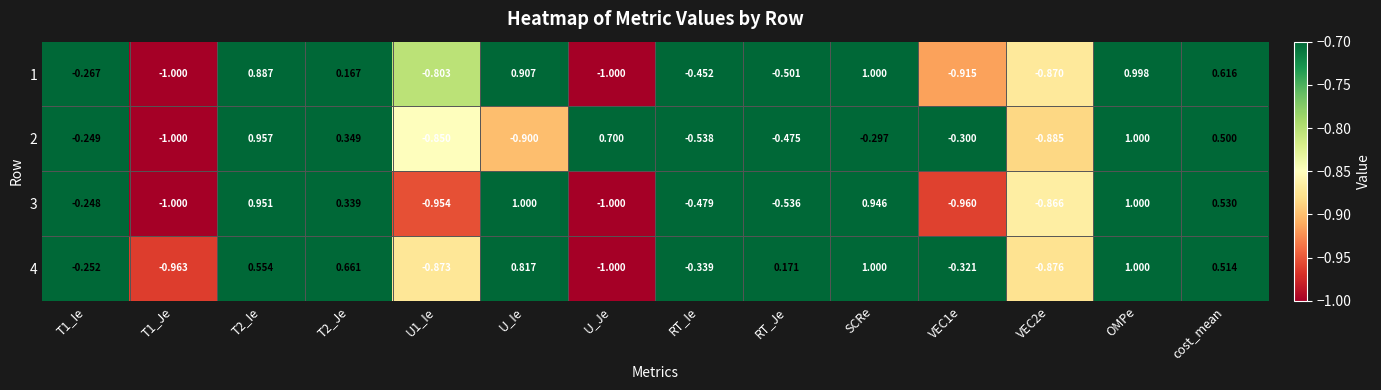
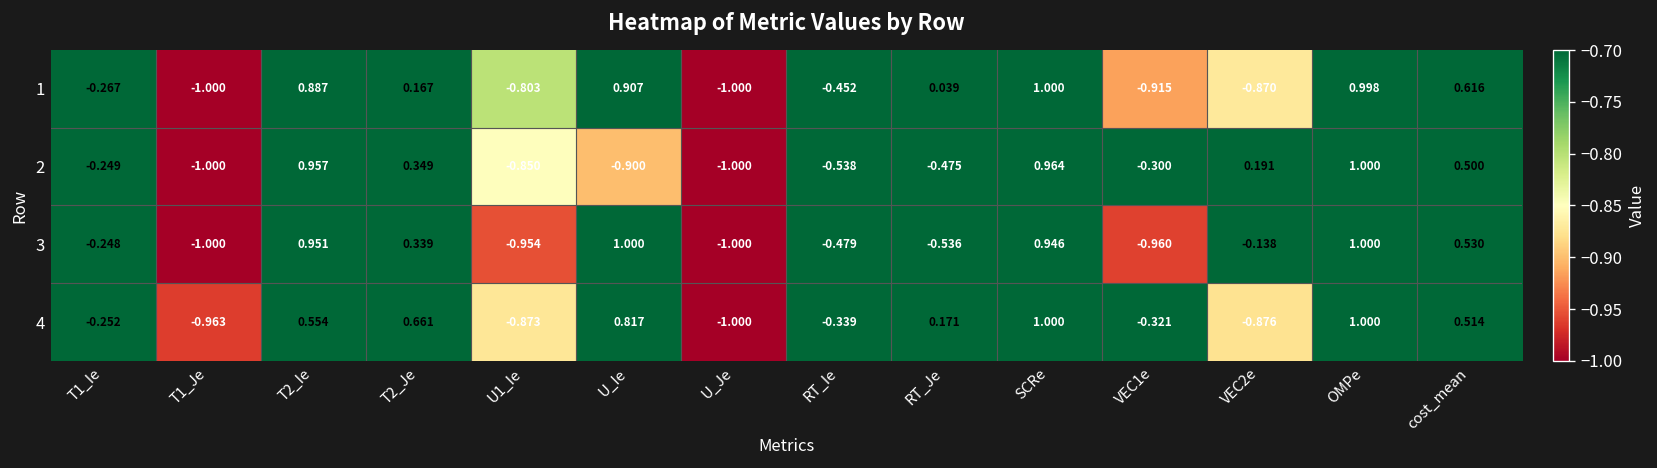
1, RT_Je: -0.501 -> 0.039
2, U_Je: 0.700 -> -1.000
2, SCRe: -0.297 -> 0.964
2, VEC2e: -0.885 -> 0.191
3, VEC2e: -0.866 -> -0.138
